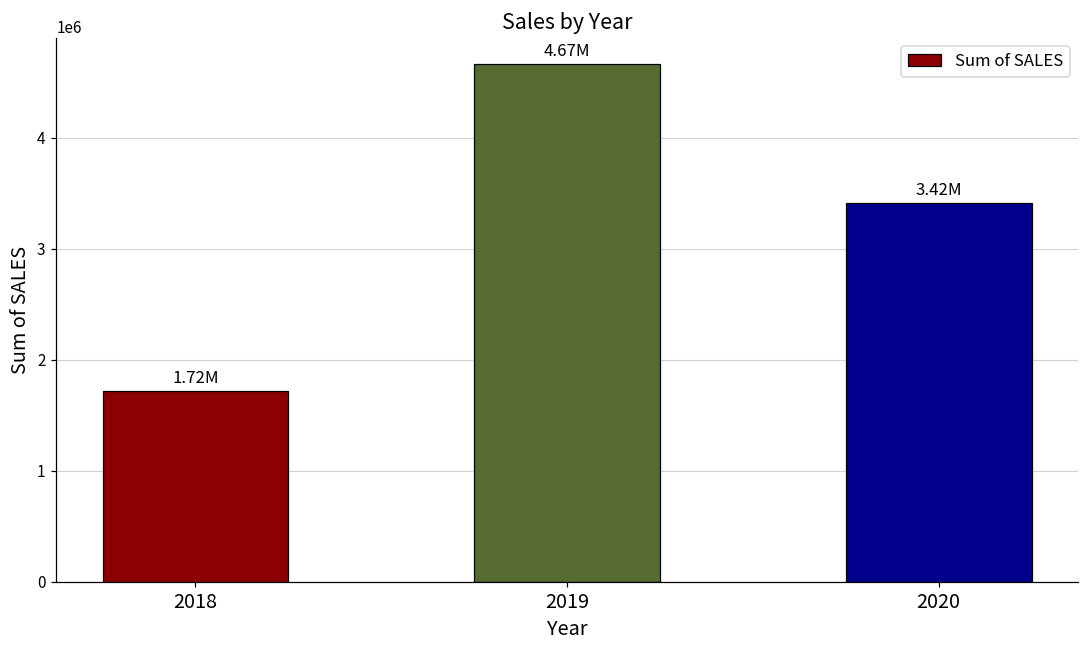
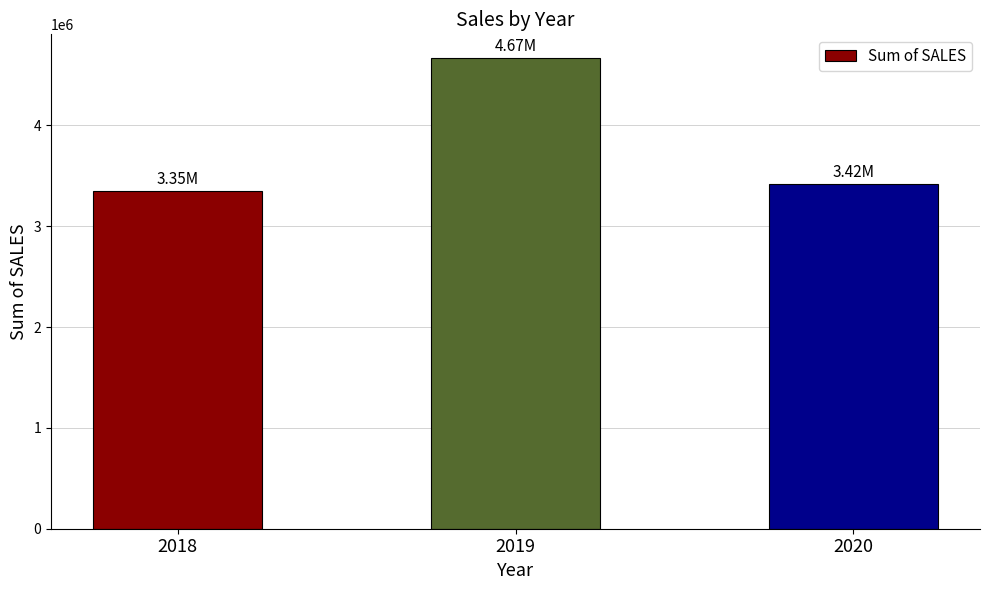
2018: 1.72M -> 3.35M
